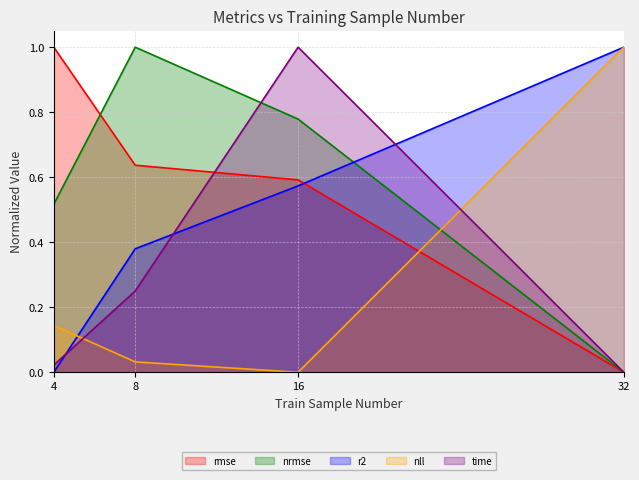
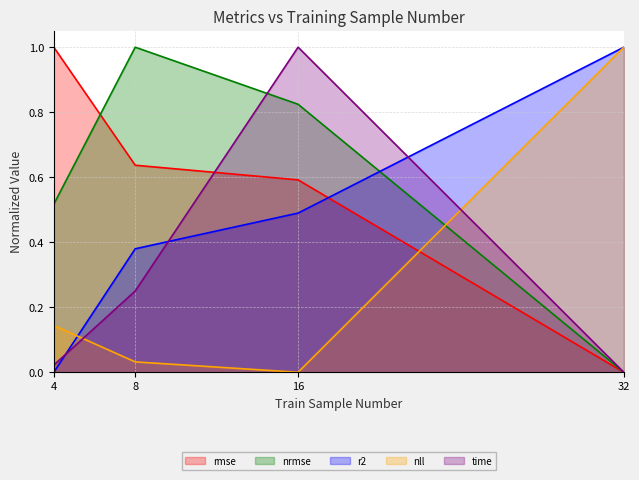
nrmse, 16: 0.78 -> 0.82
r2, 16: 0.57 -> 0.49
